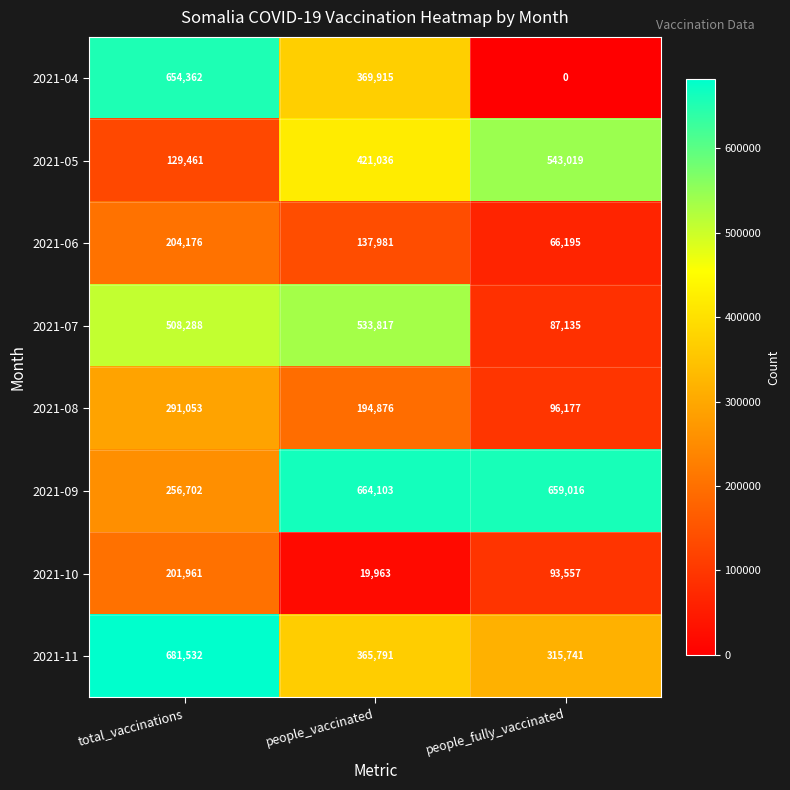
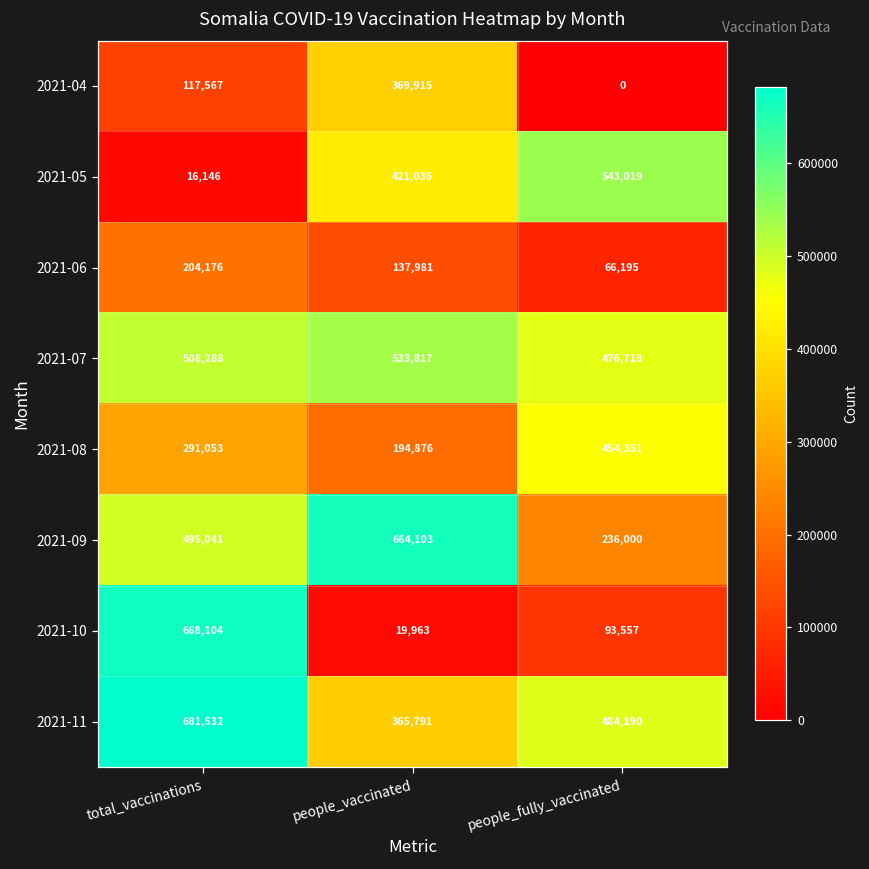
2021-04, total_vaccinations: 654,362 -> 117,567
2021-05, total_vaccinations: 129,461 -> 16,146
2021-07, people_fully_vaccinated: 87,135 -> 476,718
2021-08, people_fully_vaccinated: 96,177 -> 454,351
2021-09, total_vaccinations: 256,702 -> 495,041
2021-09, people_fully_vaccinated: 659,016 -> 236,000
2021-10, total_vaccinations: 201,961 -> 668,104
2021-11, people_fully_vaccinated: 315,741 -> 484,190
